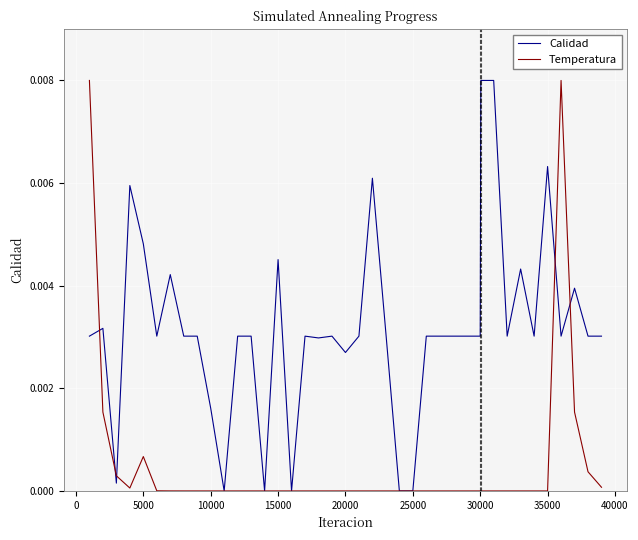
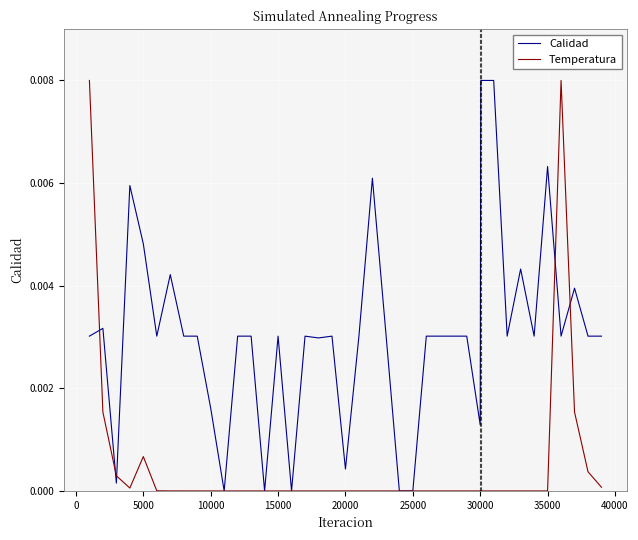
Calidad, 15000: 0.0045 -> 0.0030
Calidad, 20000: 0.0027 -> 0.0004
Calidad, 30000: 0.0030 -> 0.0013
